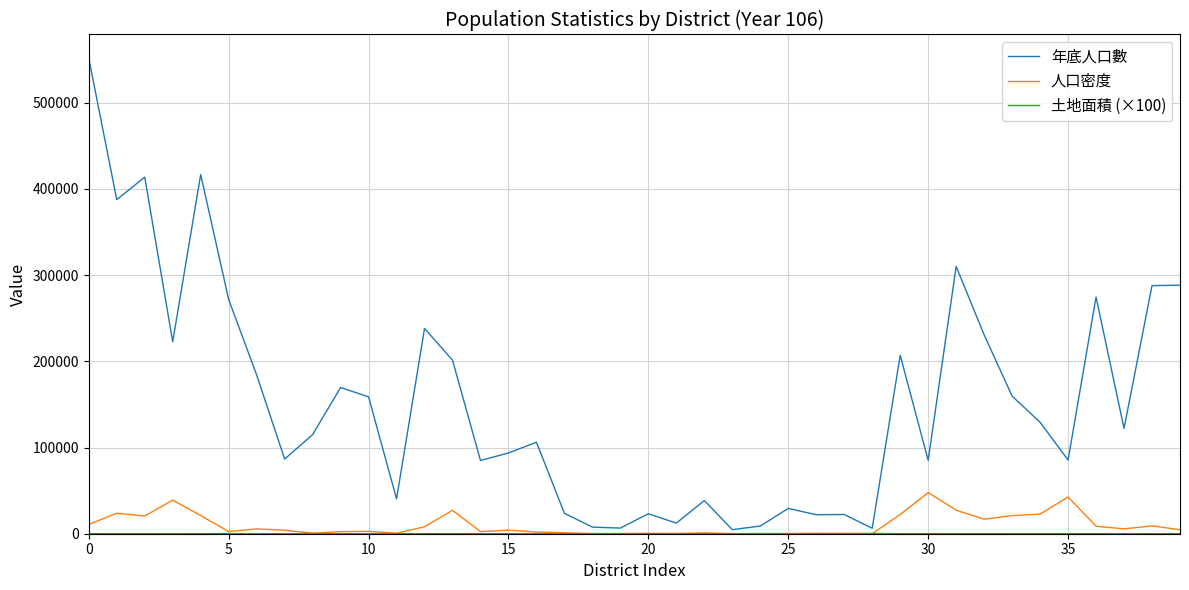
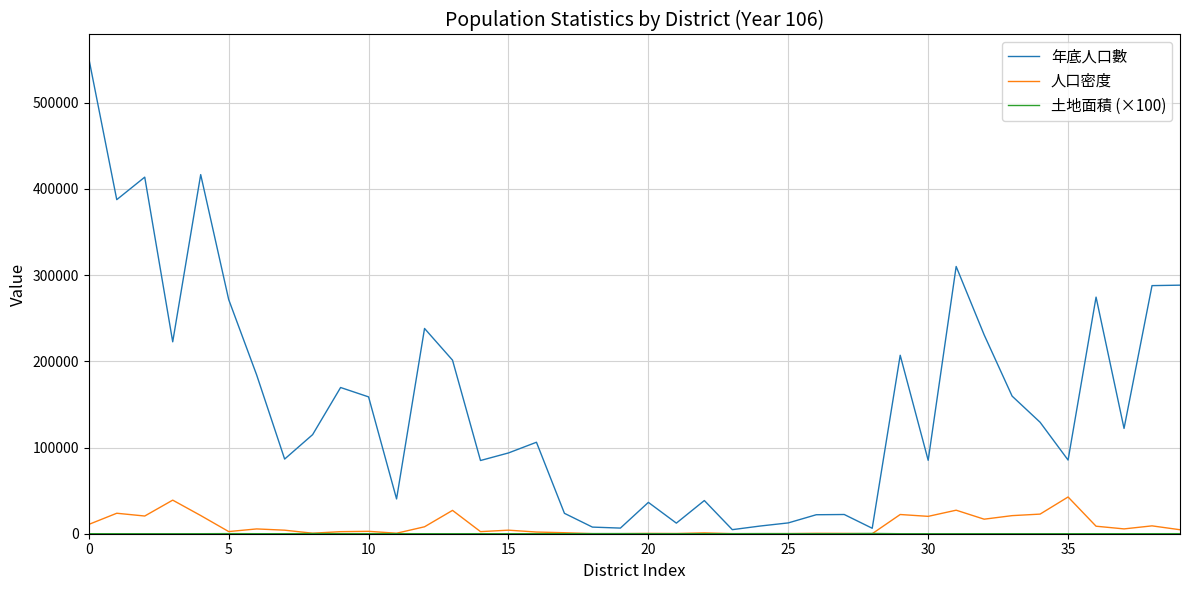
年底人口數, 20: 20000 -> 40000
年底人口數, 25: 30000 -> 10000
人口密度, 30: 50000 -> 20000
